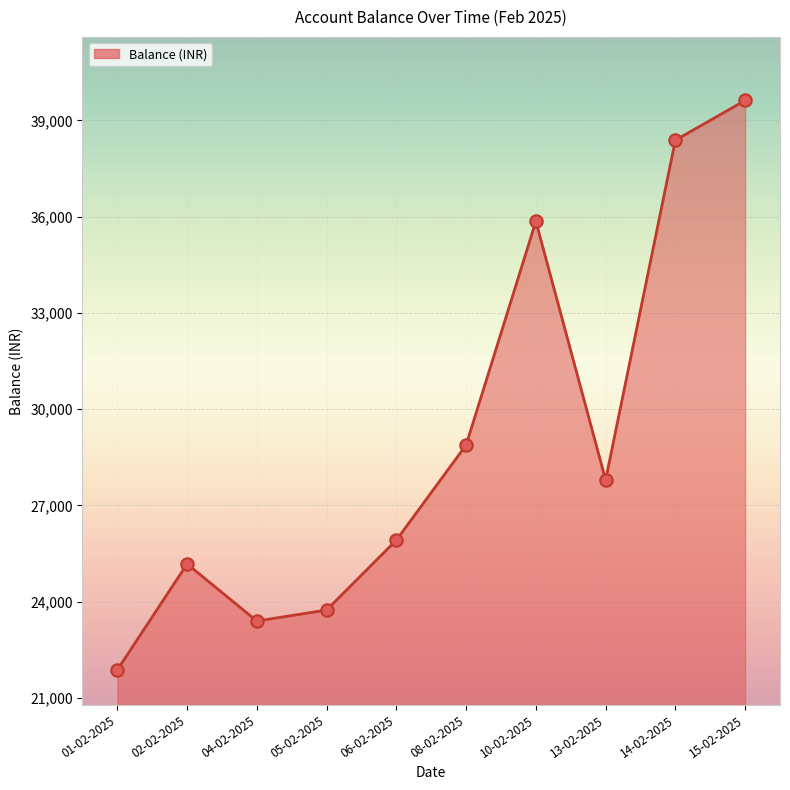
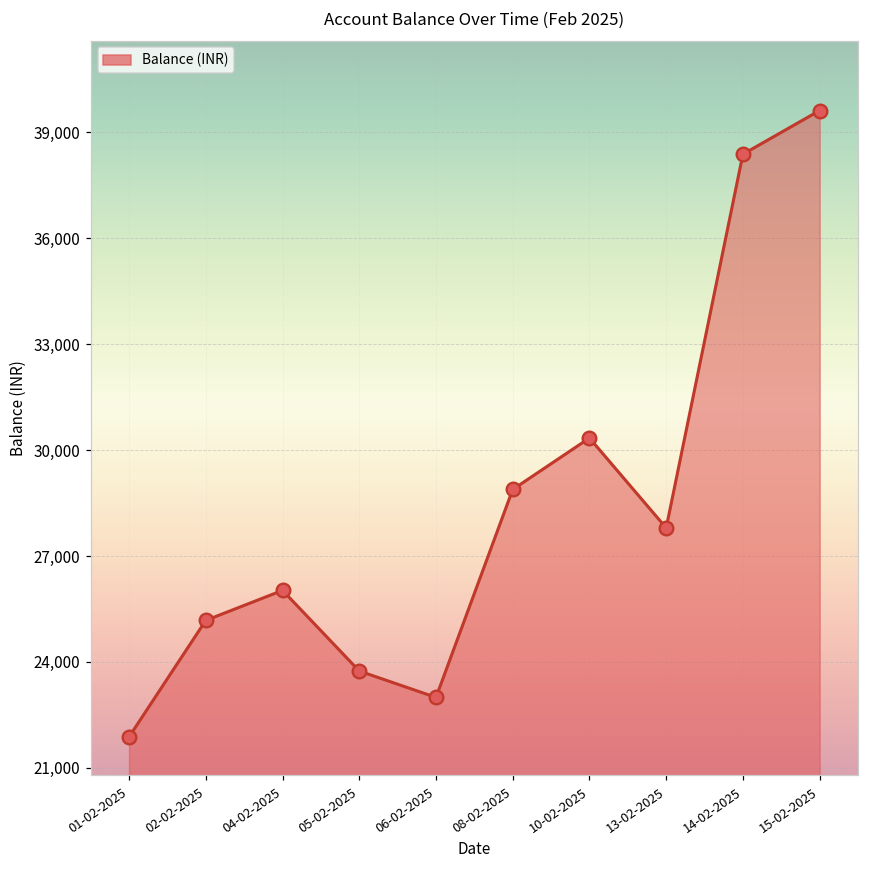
04-02-2025: 23,400 -> 26,000
06-02-2025: 25,900 -> 23,000
10-02-2025: 35,900 -> 30,300
